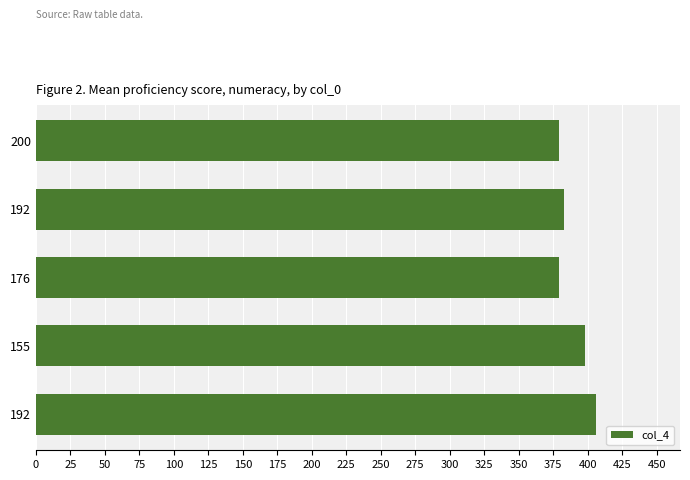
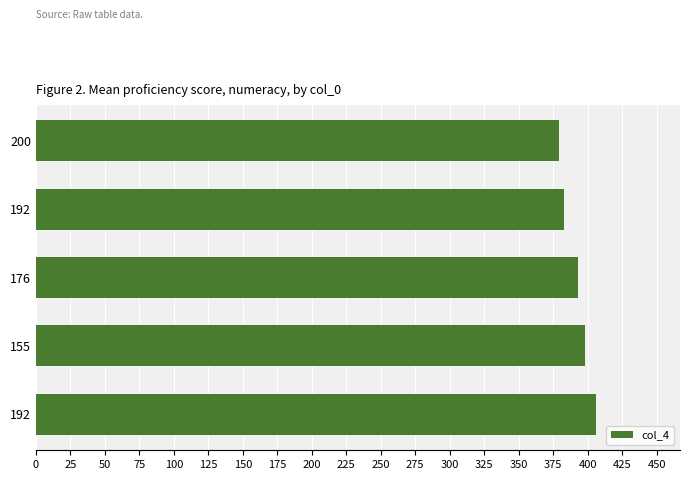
176: 379 -> 393
